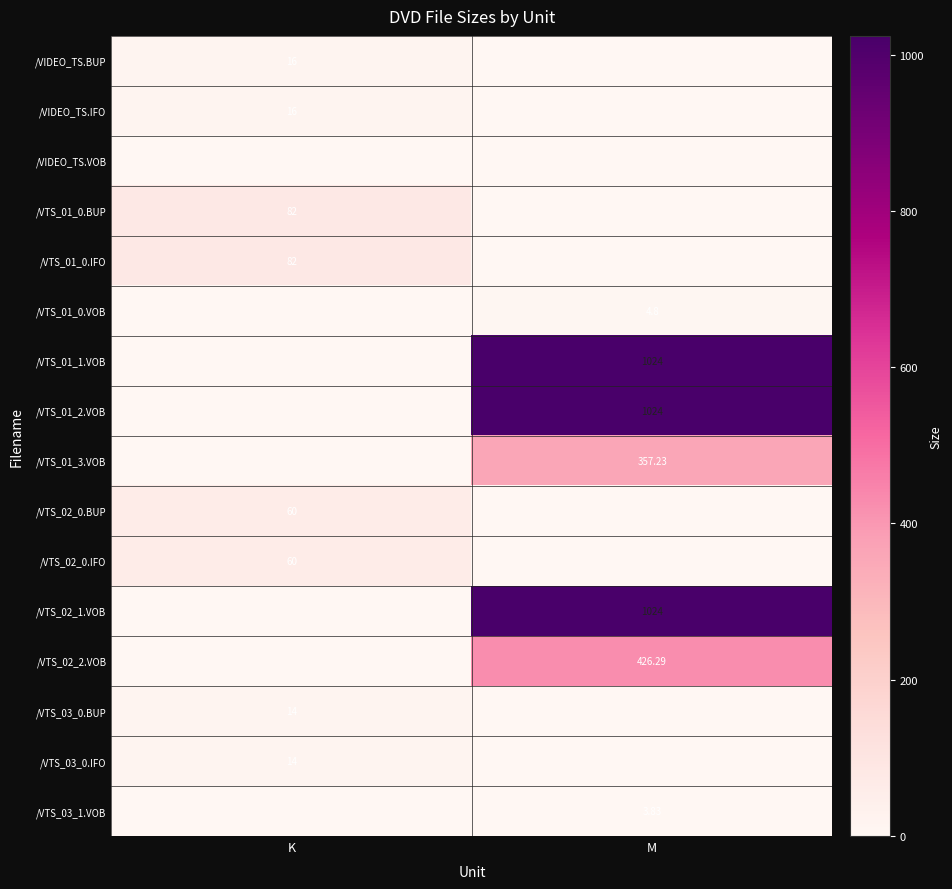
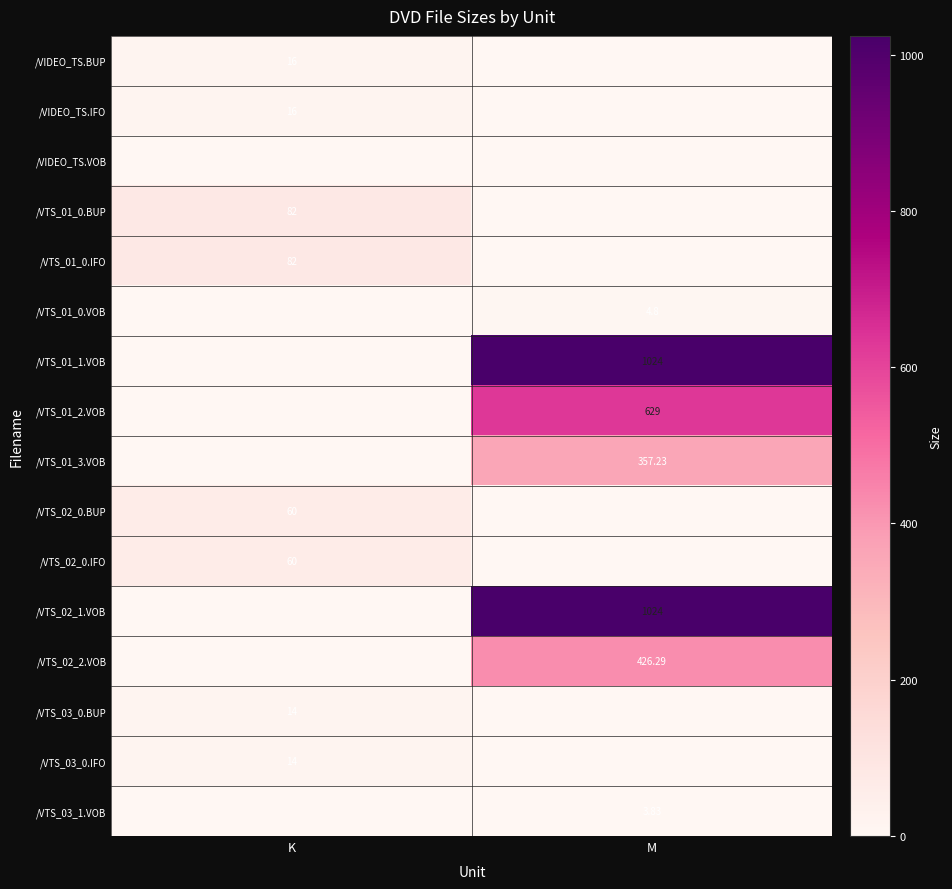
/VTS_01_2.VOB, M: 1024 -> 629
